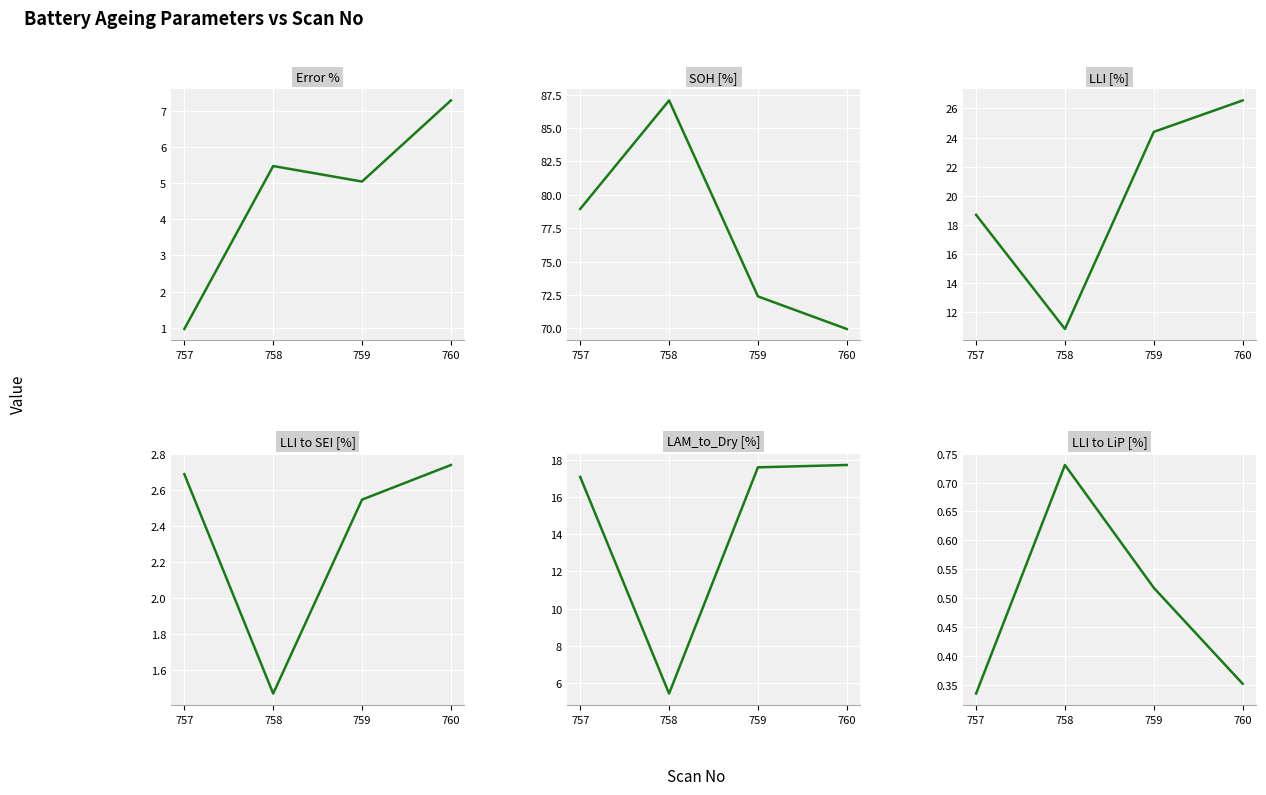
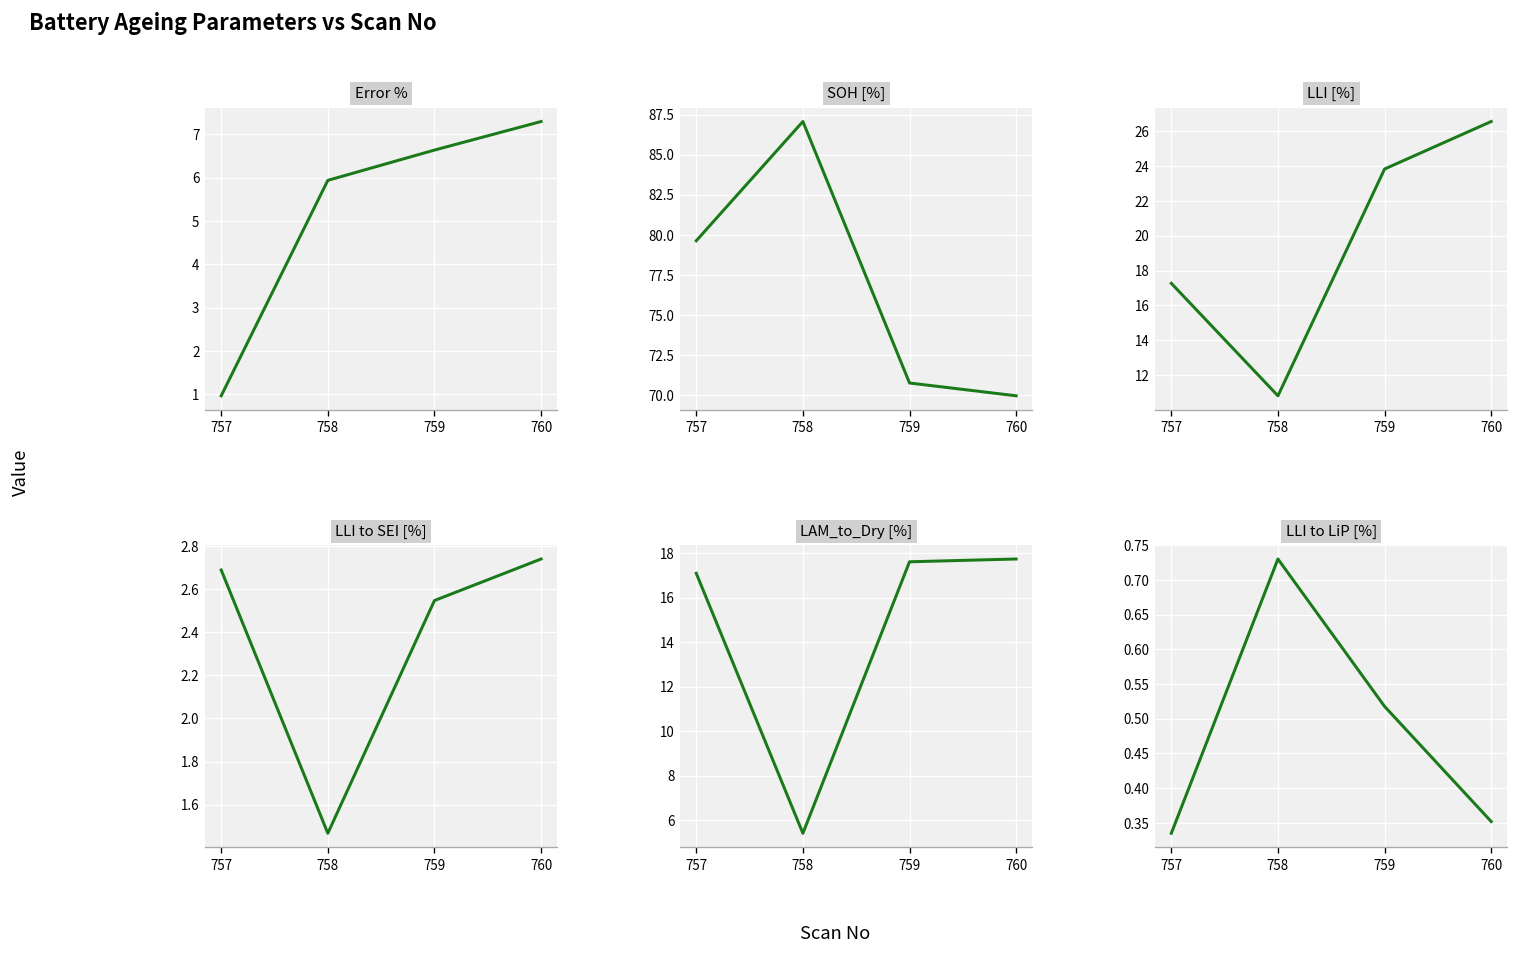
Error %, 758: 5.5 -> 5.9
Error %, 759: 5.1 -> 6.6
SOH [%], 757: 78.9 -> 79.6
SOH [%], 759: 72.4 -> 70.8
LLI [%], 757: 18.7 -> 17.3
LLI [%], 759: 24.4 -> 23.8
